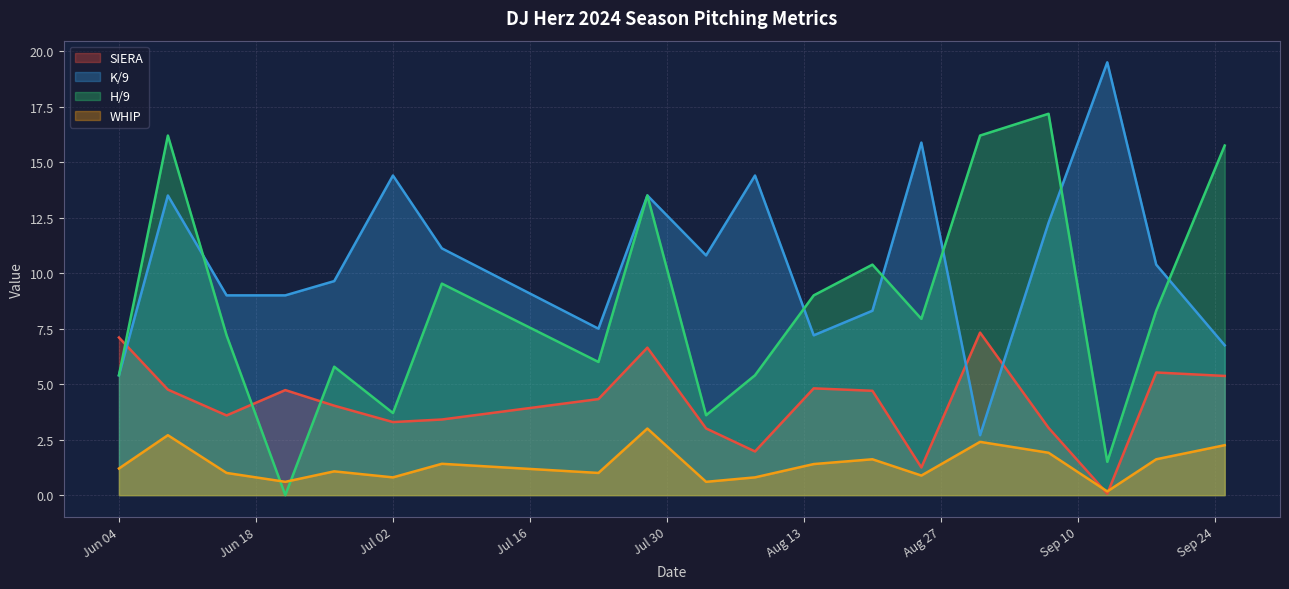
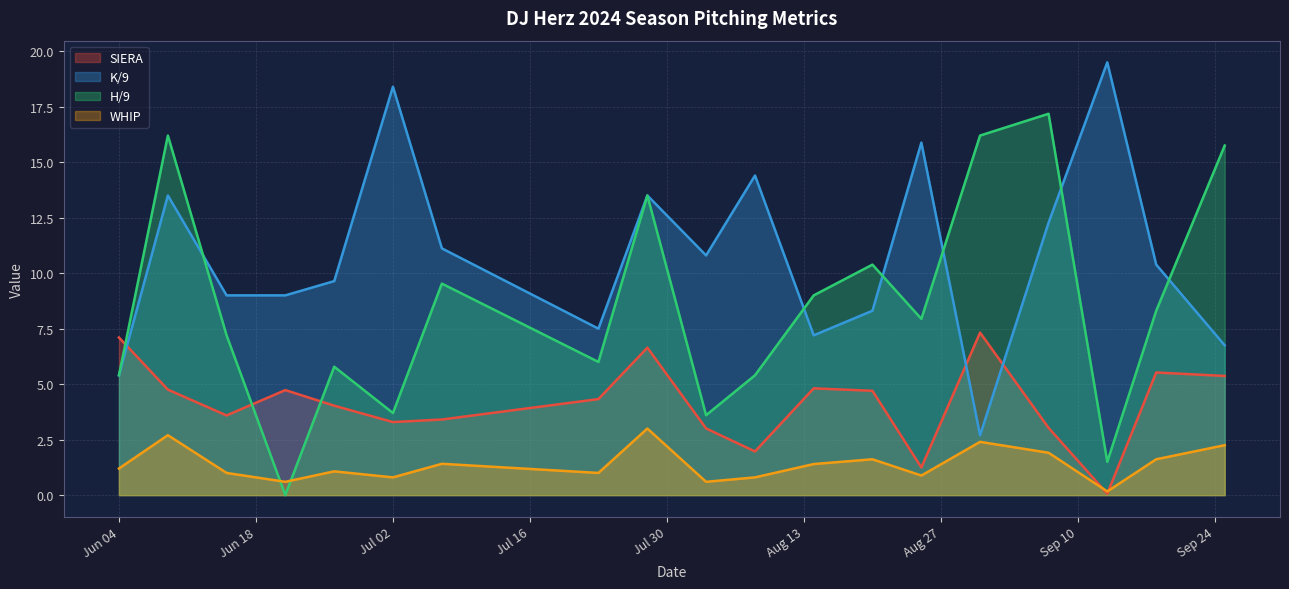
K/9, Jul 02: 14.4 -> 18.4
